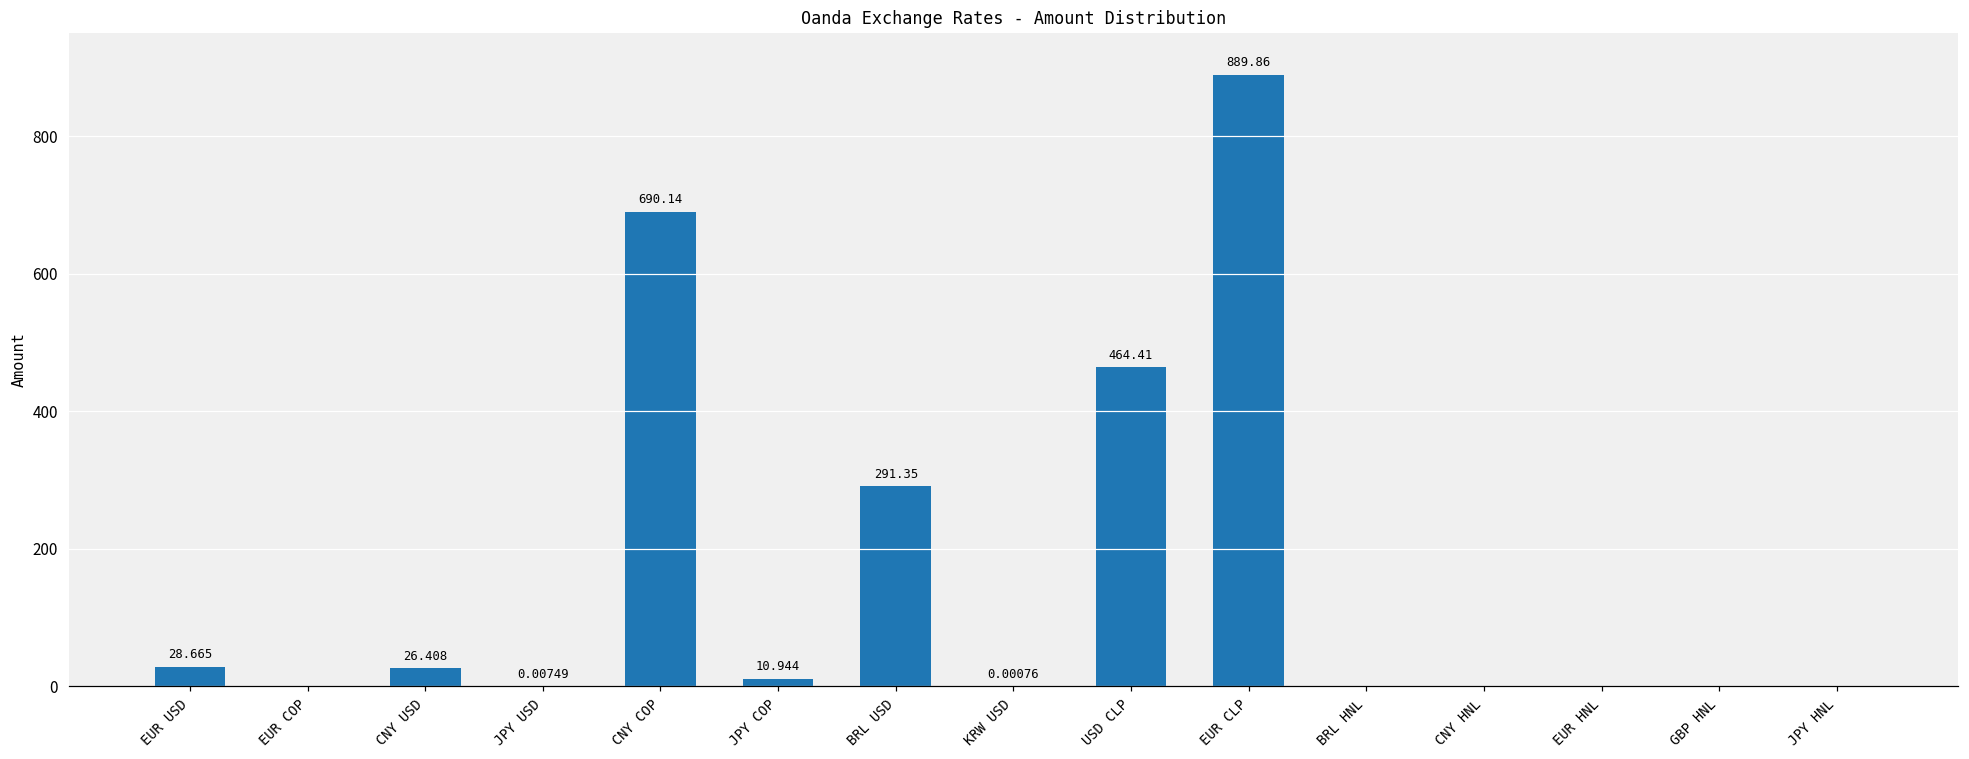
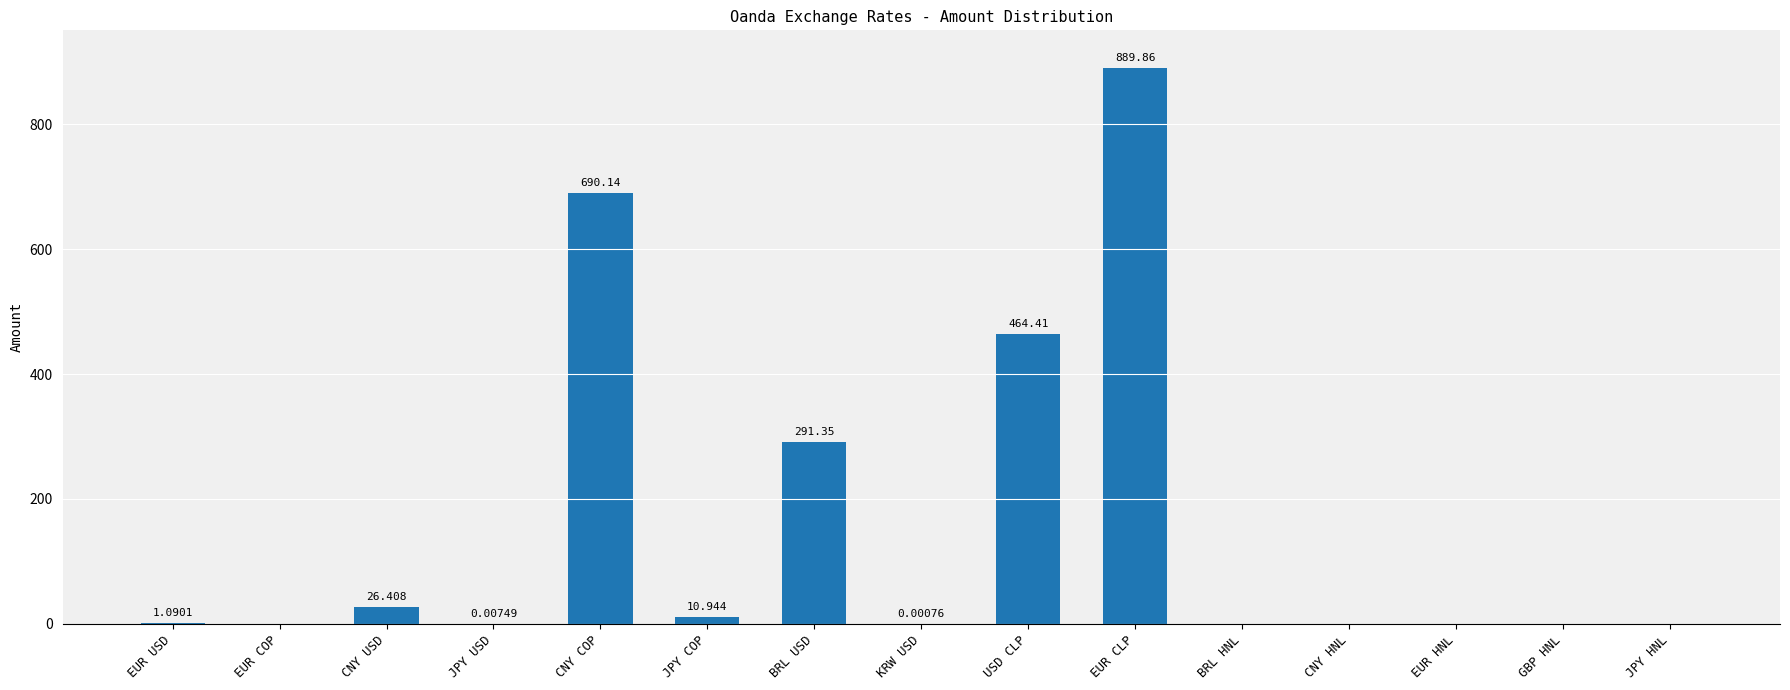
EUR USD: 28.665 -> 1.0901
